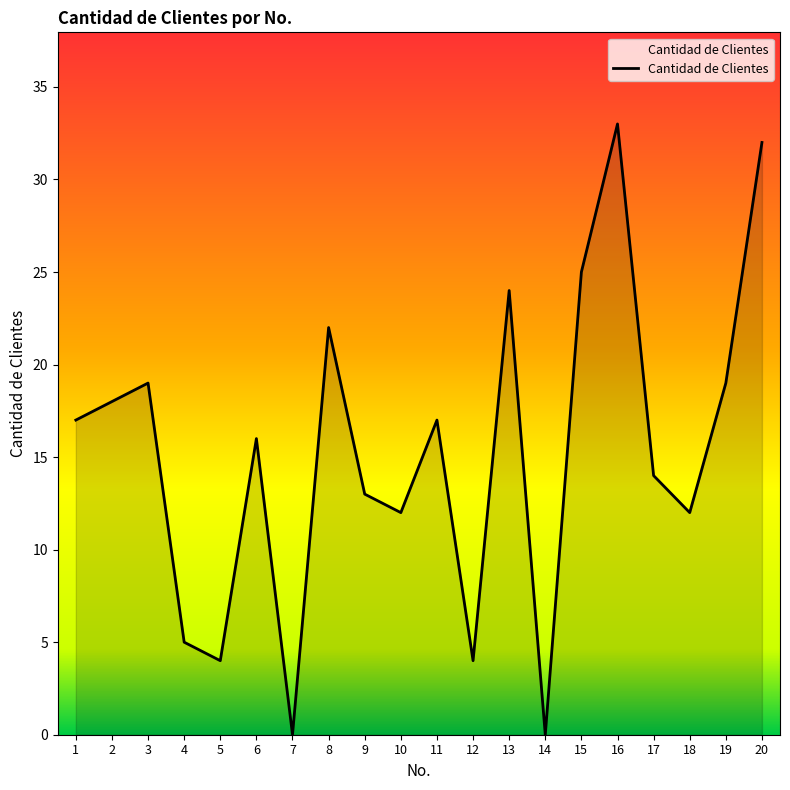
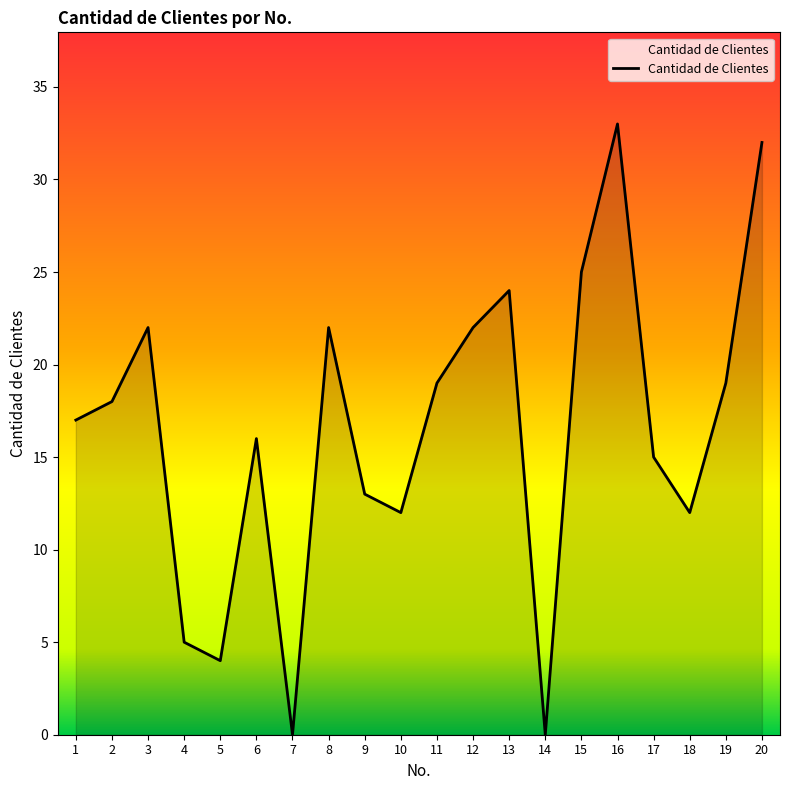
3: 19 -> 22
11: 17 -> 19
12: 4 -> 22
17: 14 -> 15
